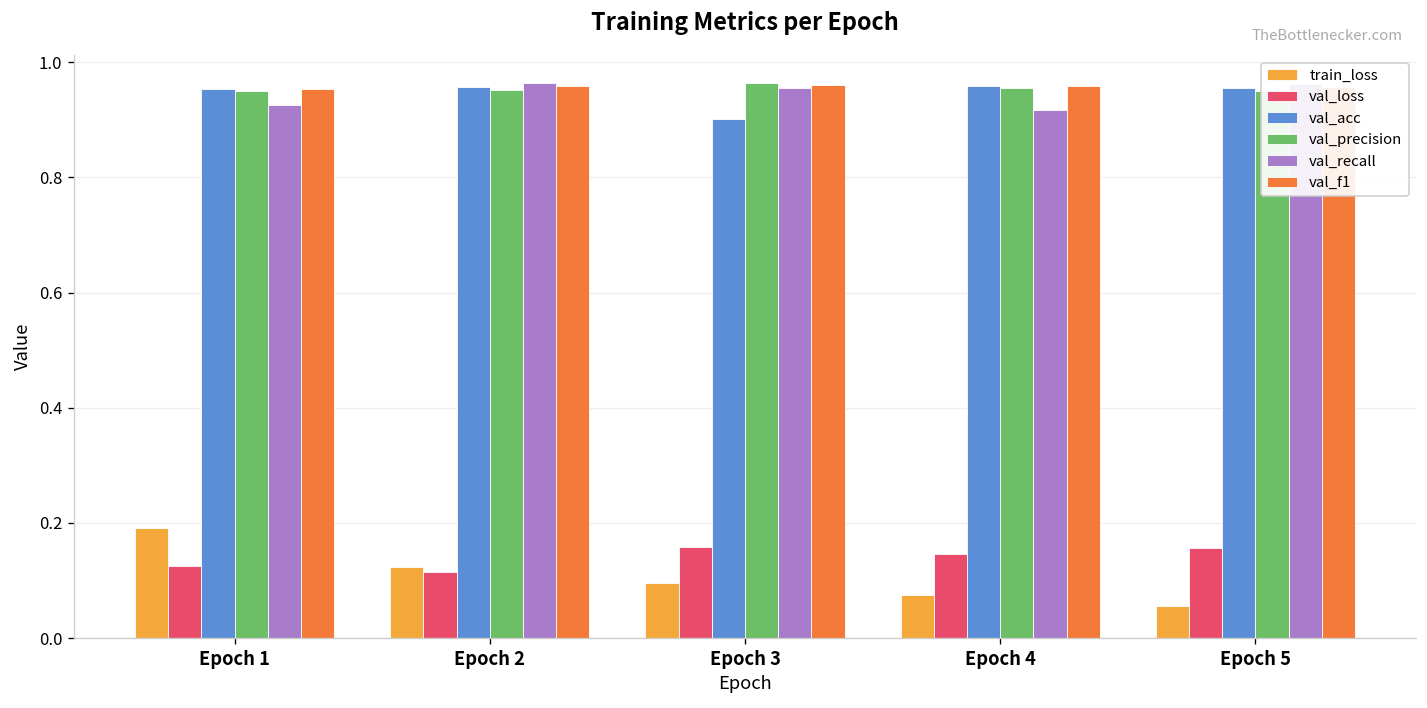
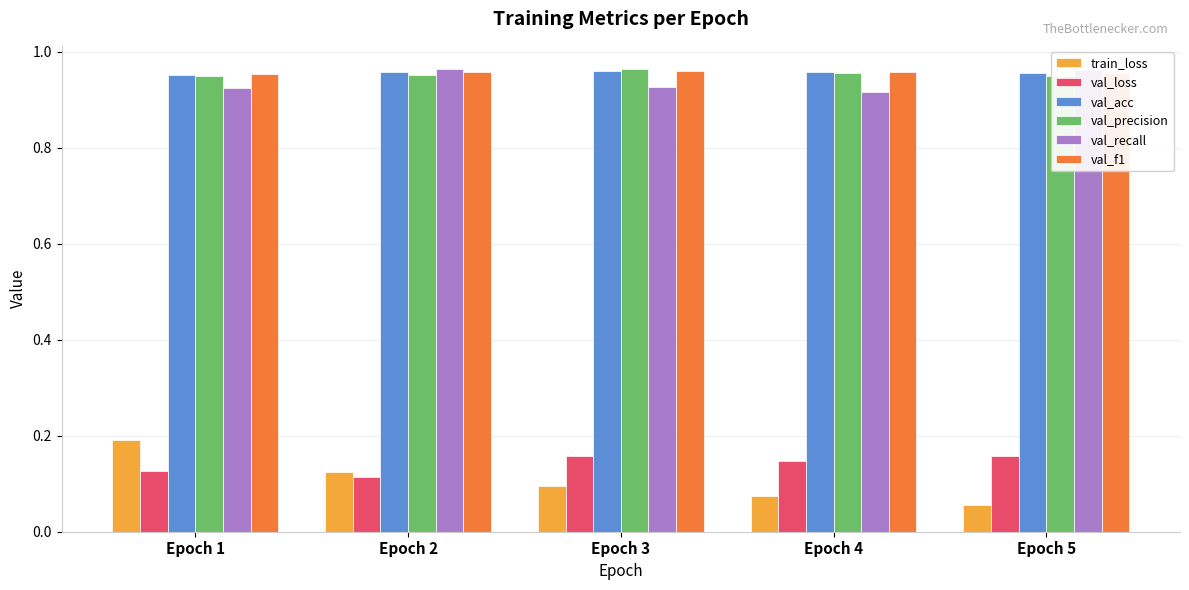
val_acc, Epoch 3: 0.90 -> 0.96
val_recall, Epoch 3: 0.96 -> 0.93
